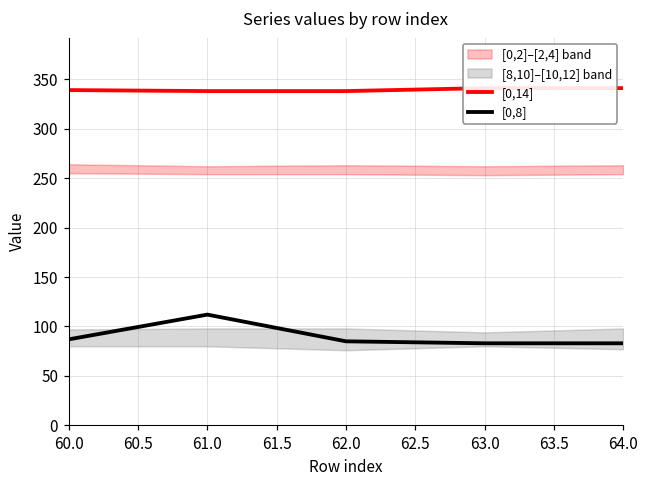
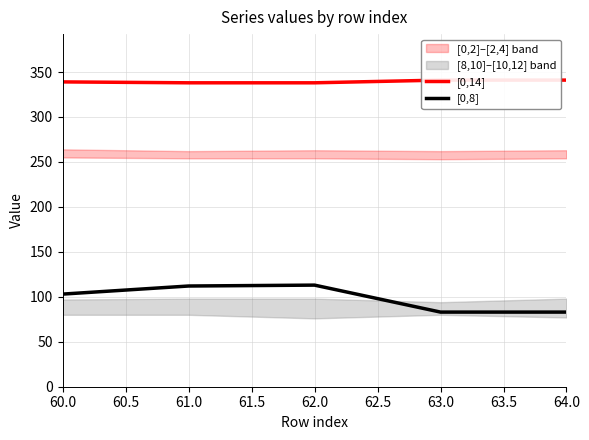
[0,8], 60.0: 90 -> 100
[0,8], 62.0: 90 -> 110
